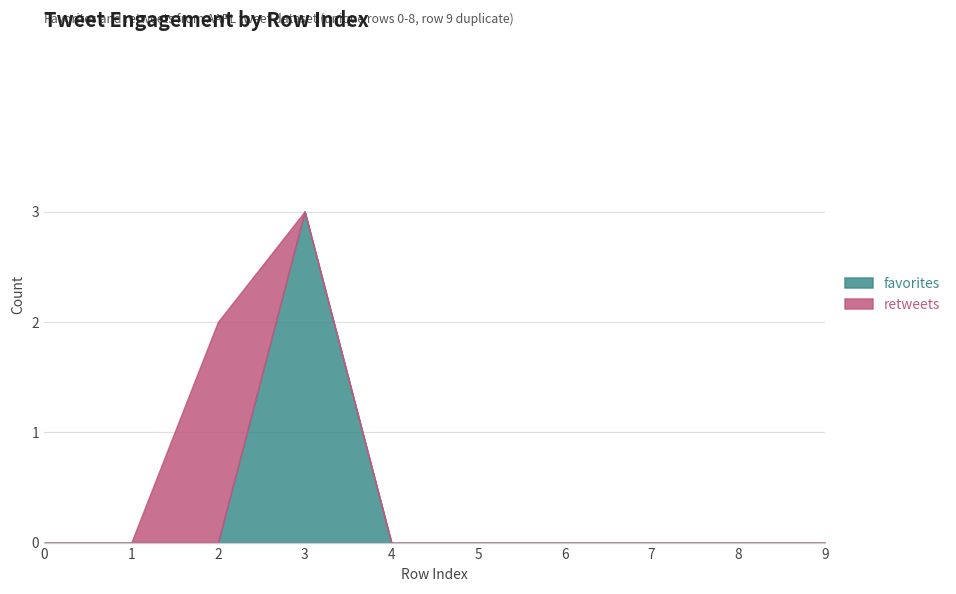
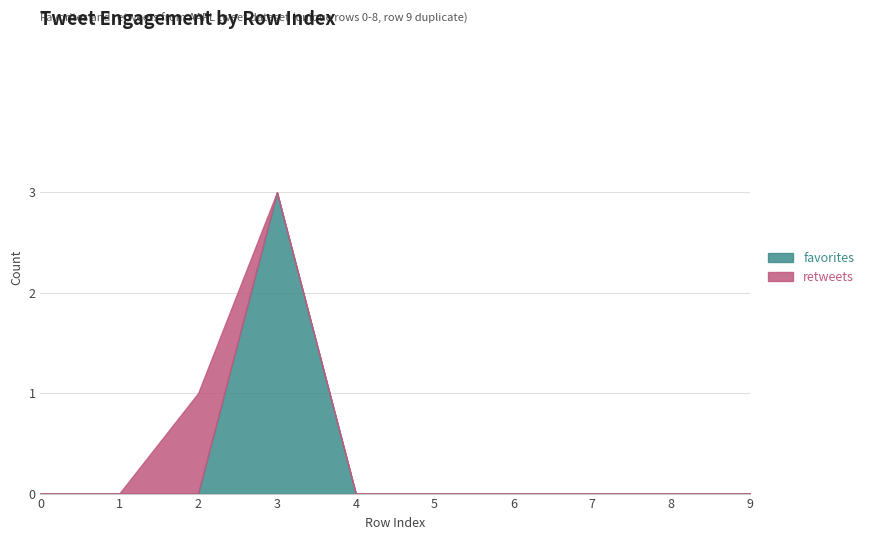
retweets, 2: 2 -> 1
